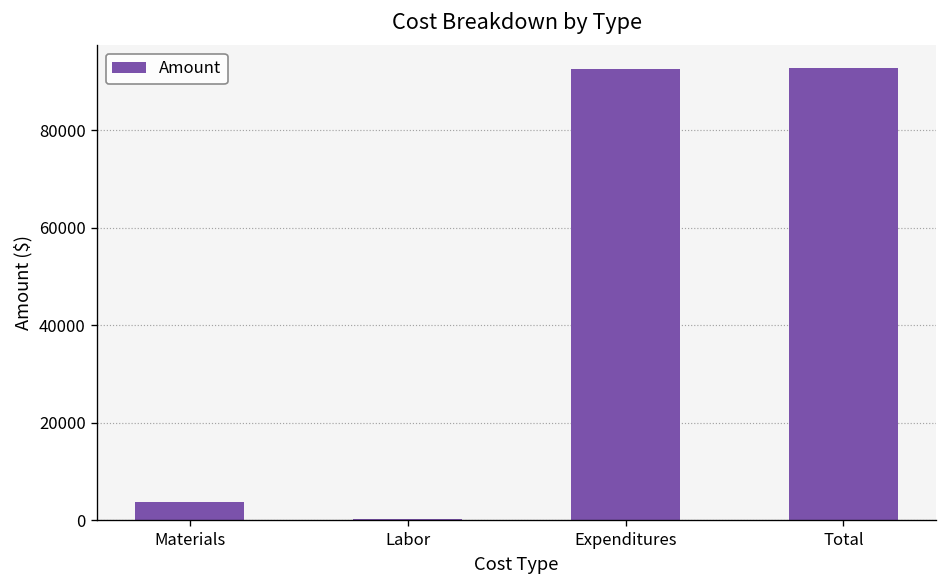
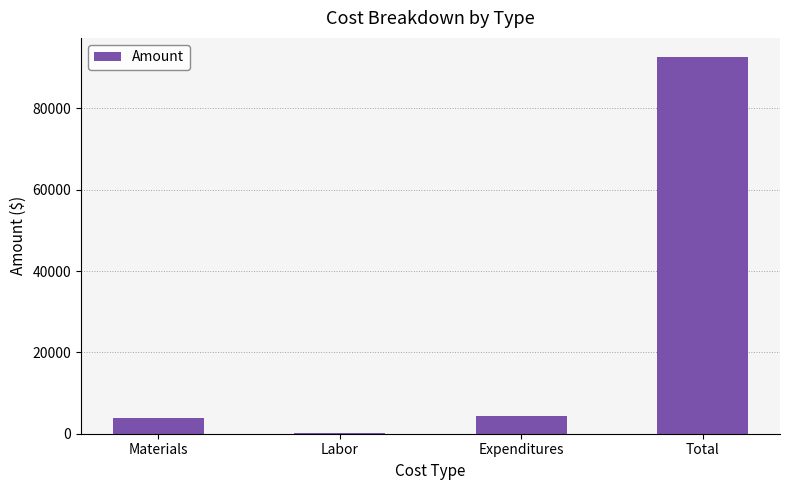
Expenditures: 93000 -> 4000
